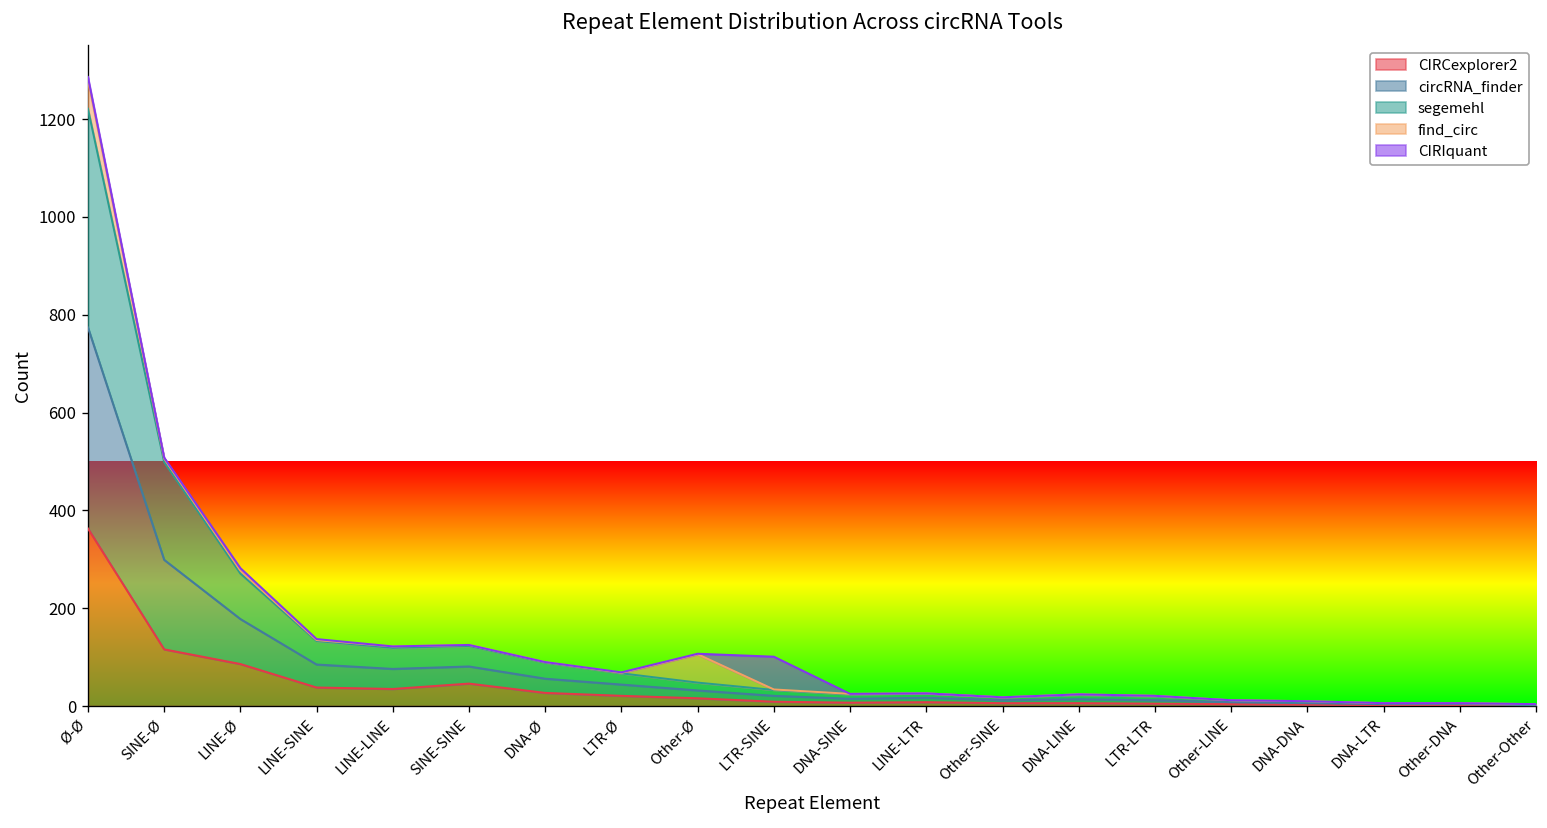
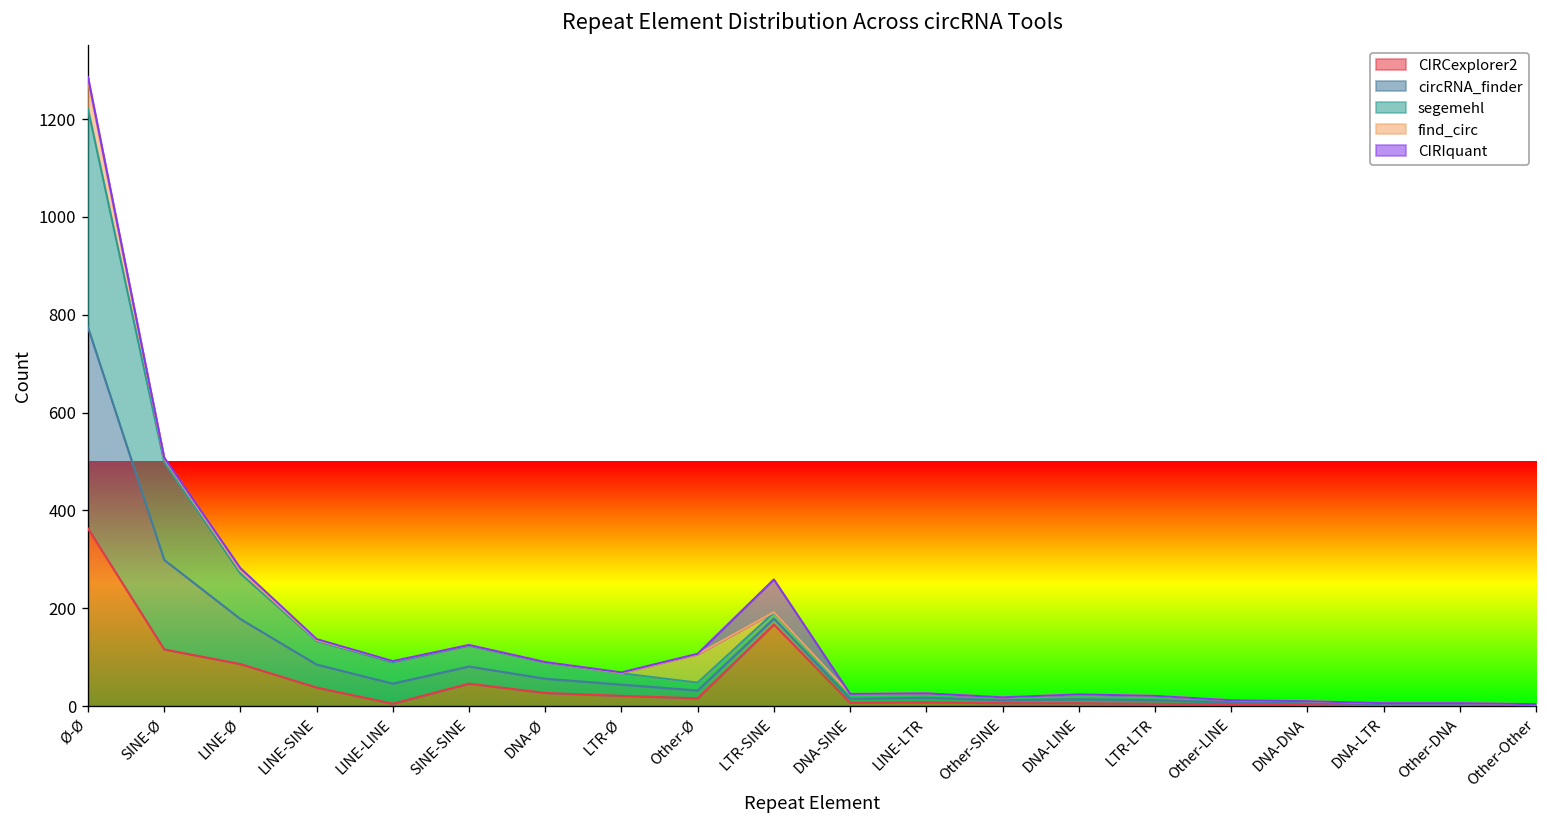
CIRCexplorer2, LINE-LINE: 40 -> 10
CIRCexplorer2, LTR-SINE: 10 -> 170
